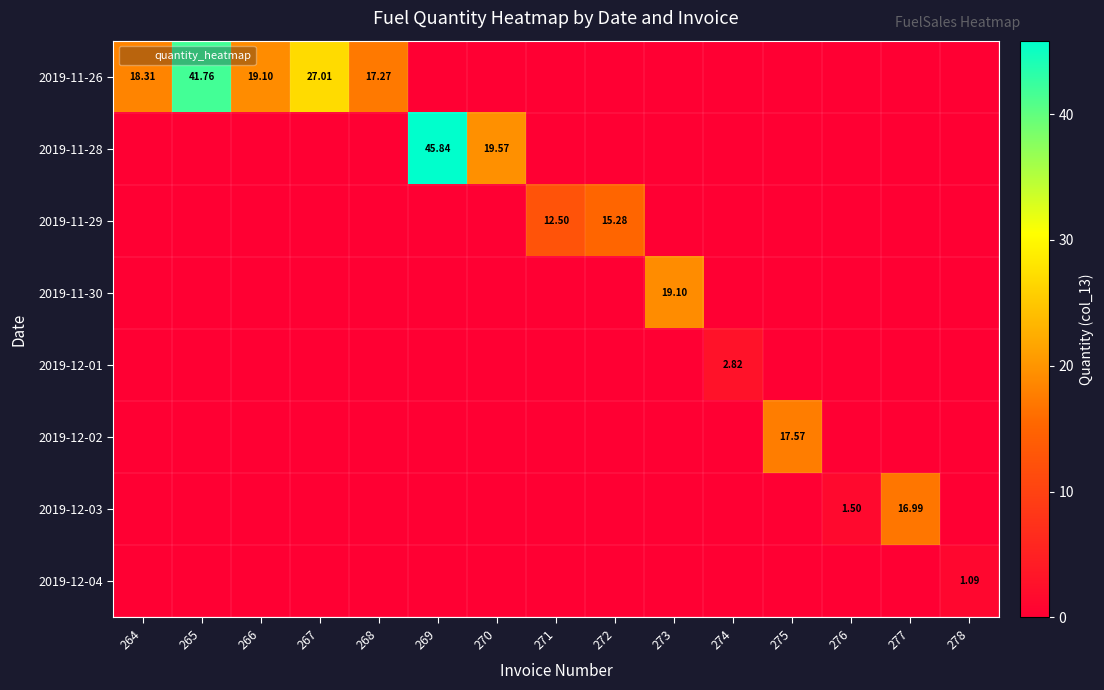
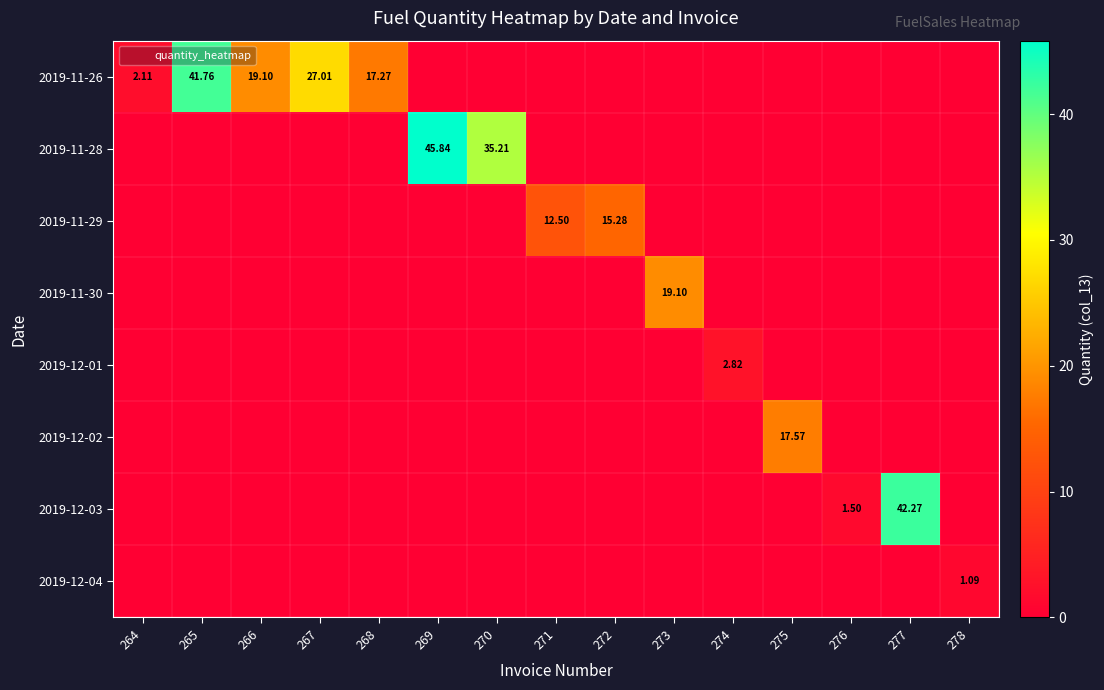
2019-11-26, 264: 18.31 -> 2.11
2019-11-28, 270: 19.57 -> 35.21
2019-12-03, 277: 16.99 -> 42.27
